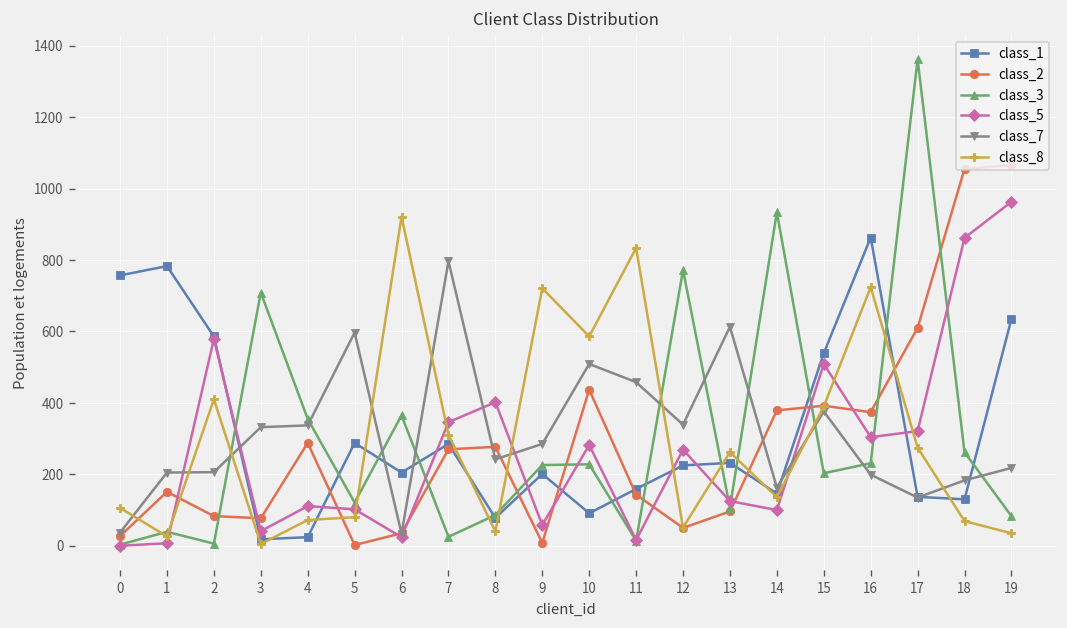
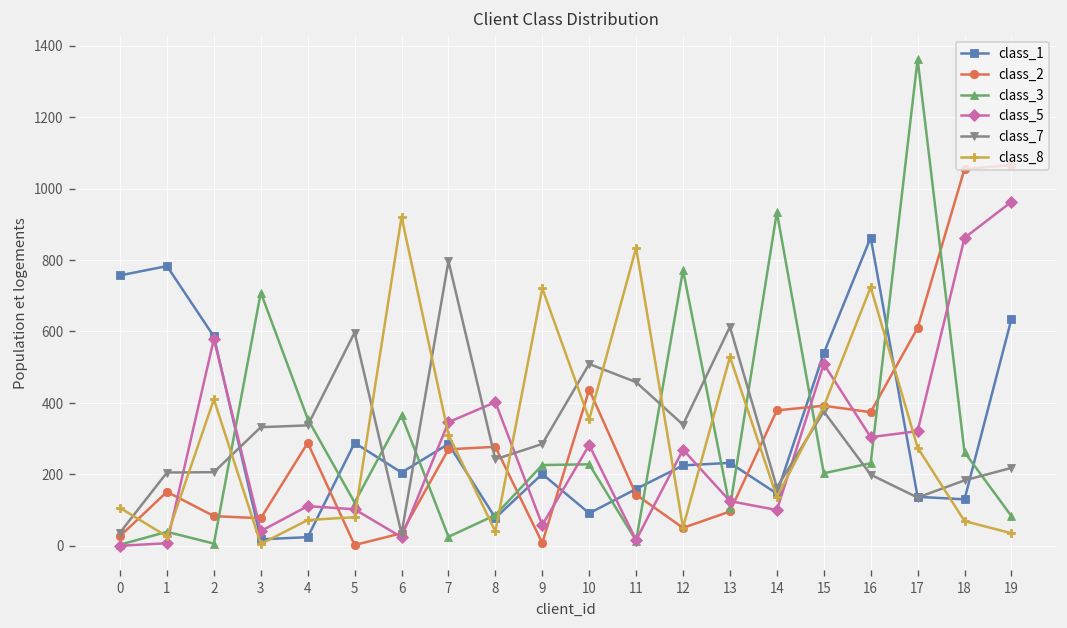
class_8, 10: 590 -> 350
class_8, 13: 260 -> 530
